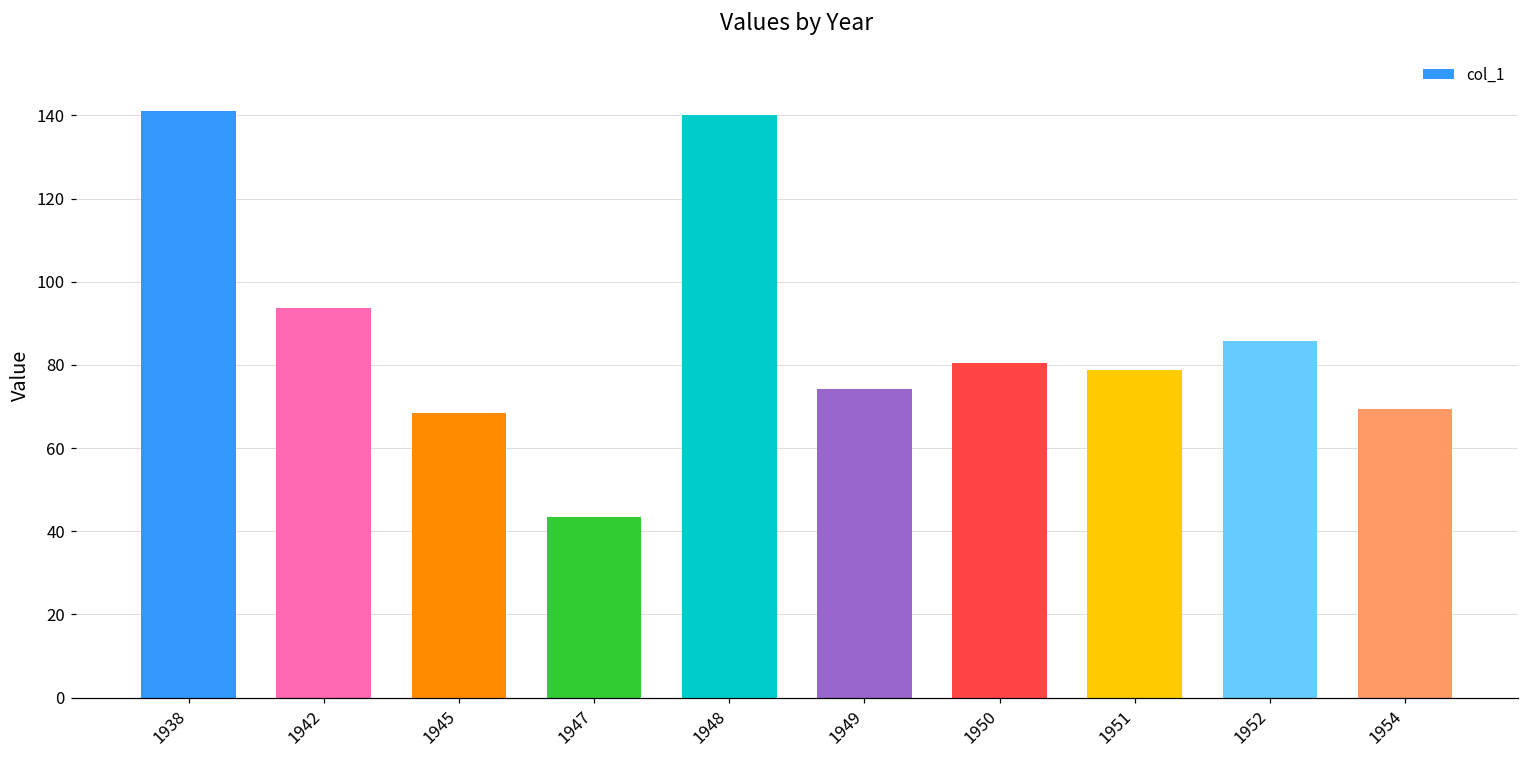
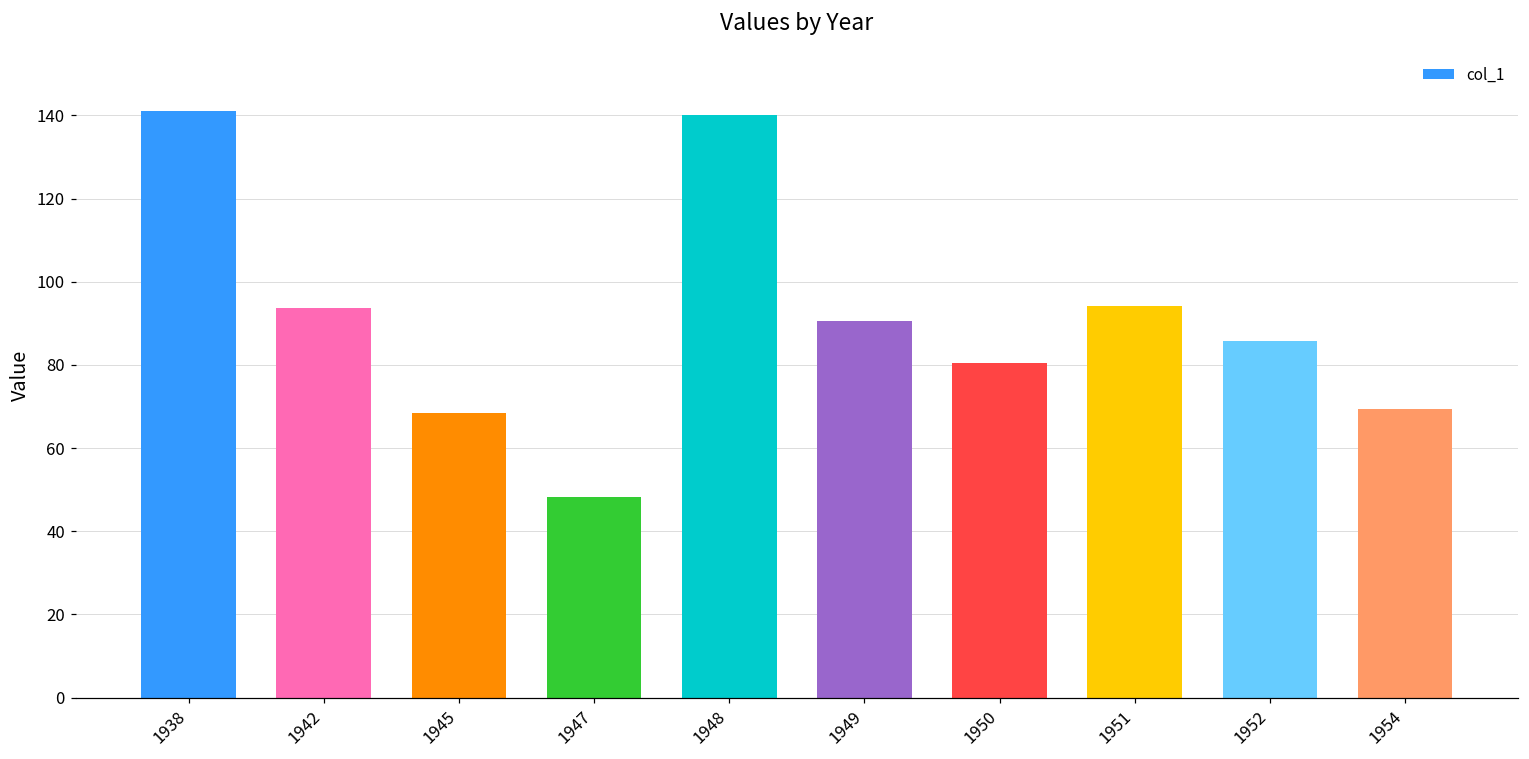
1947: 43 -> 48
1949: 74 -> 91
1951: 79 -> 94
